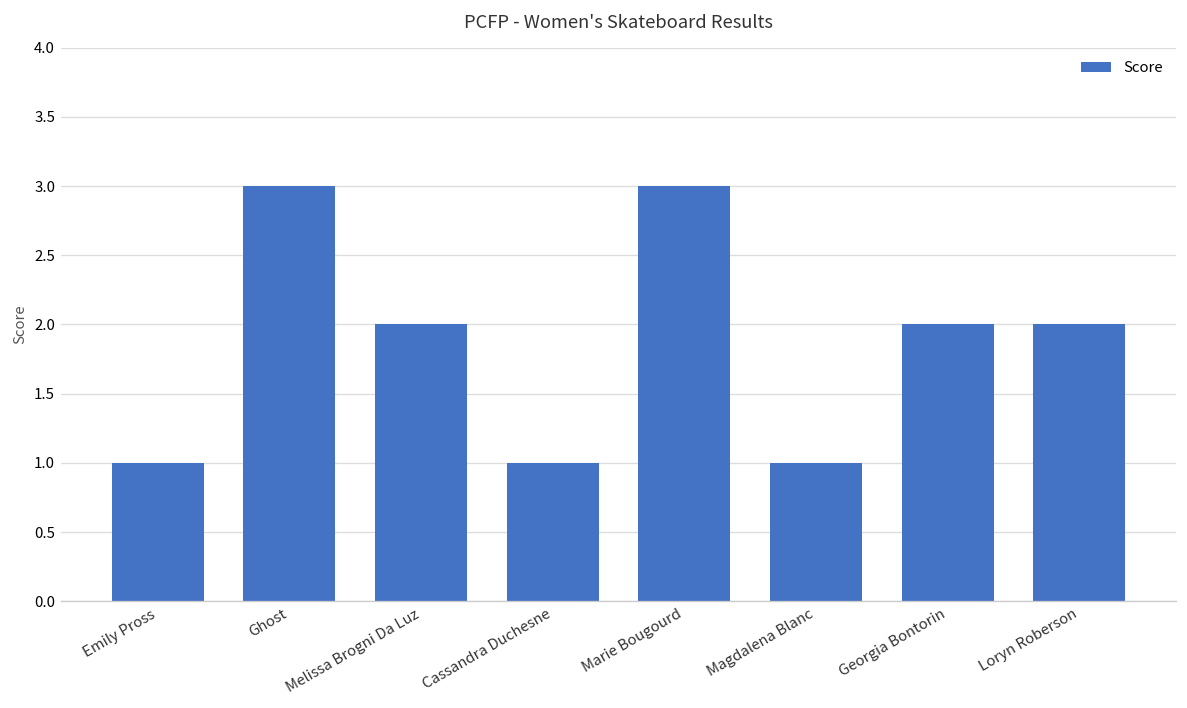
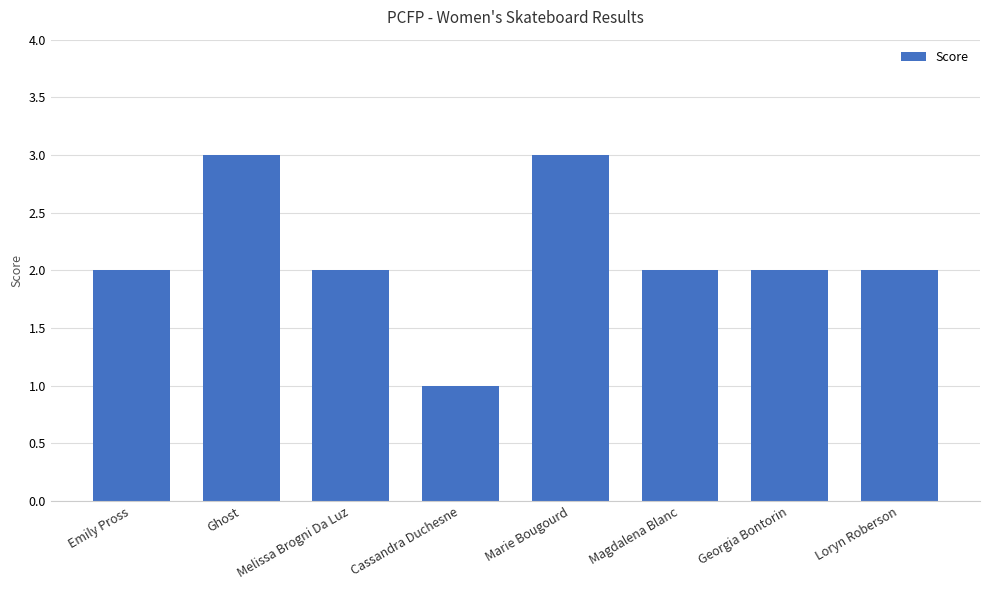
Emily Pross: 1 -> 2
Magdalena Blanc: 1 -> 2
